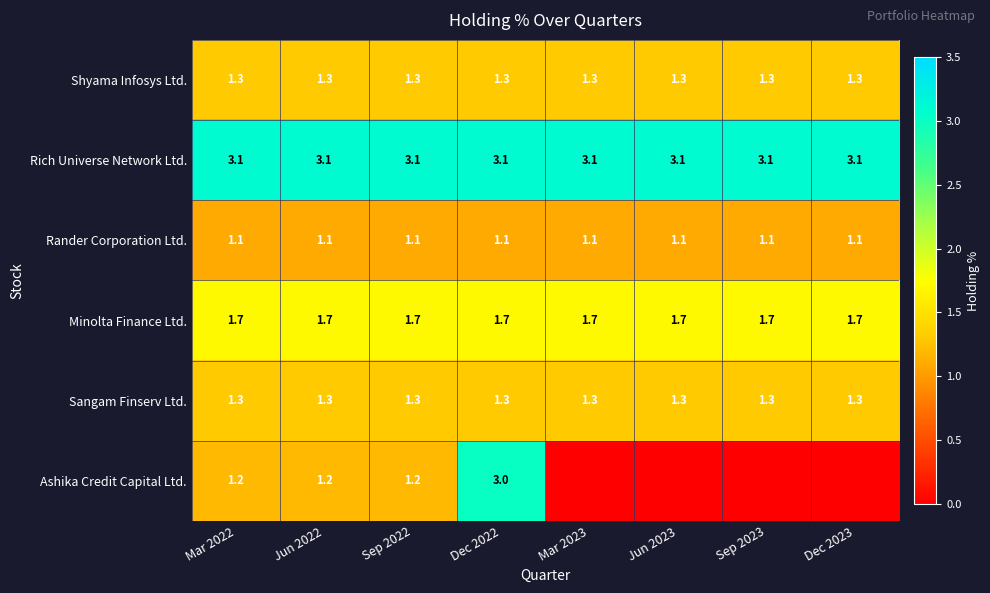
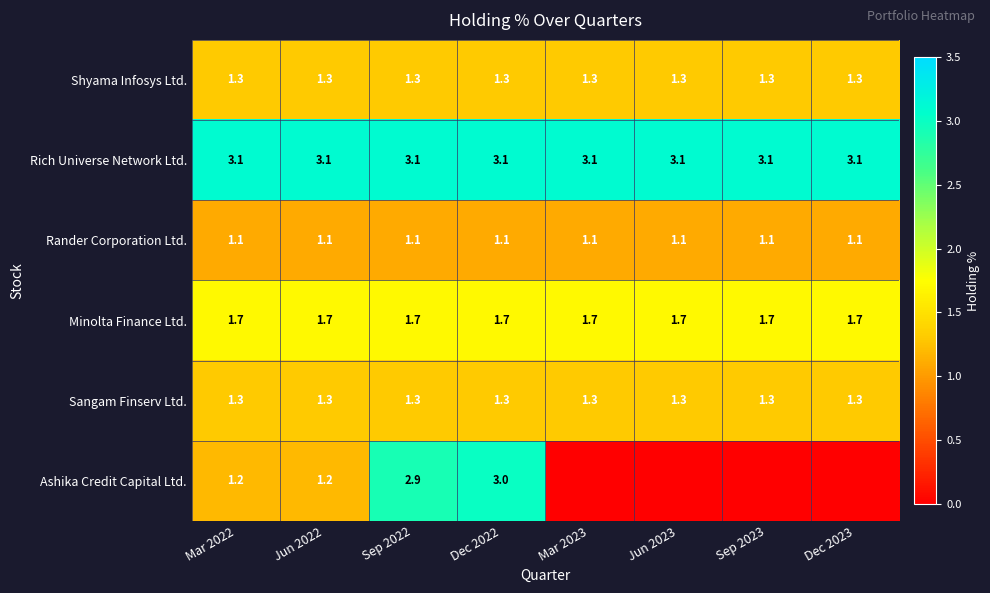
Ashika Credit Capital Ltd., Sep 2022: 1.2 -> 2.9
